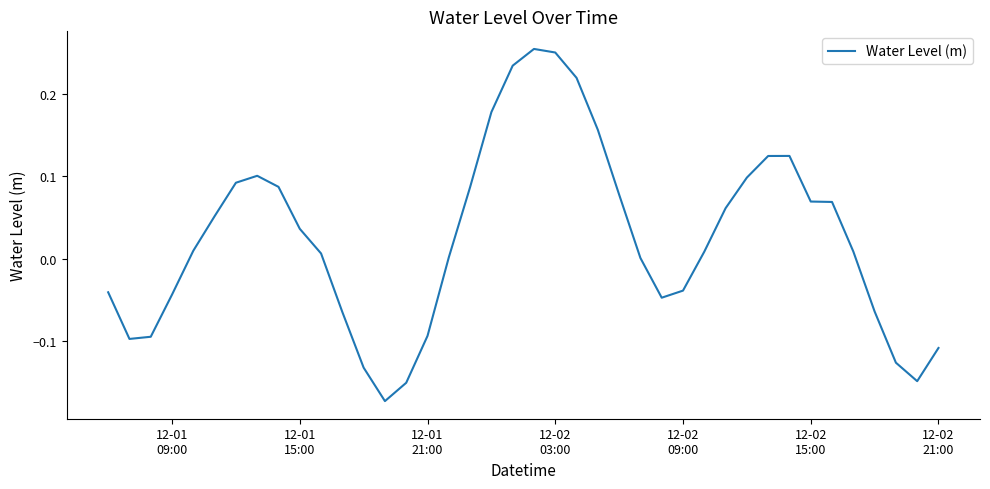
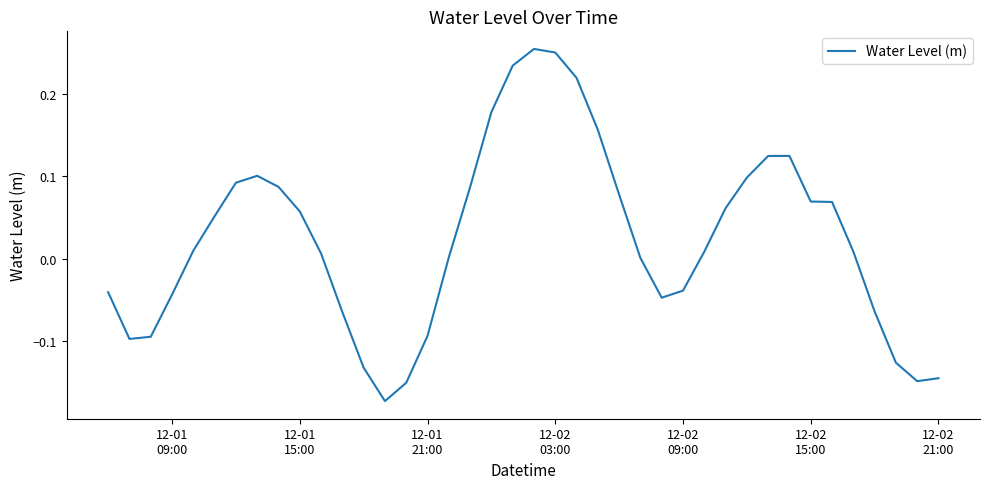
12-01 15:00: 0.04 -> 0.06
12-02 21:00: -0.11 -> -0.14
